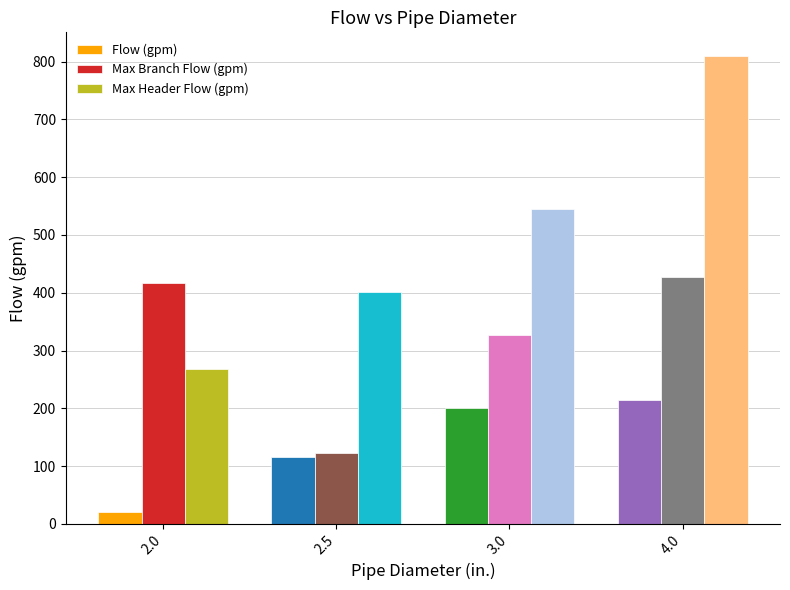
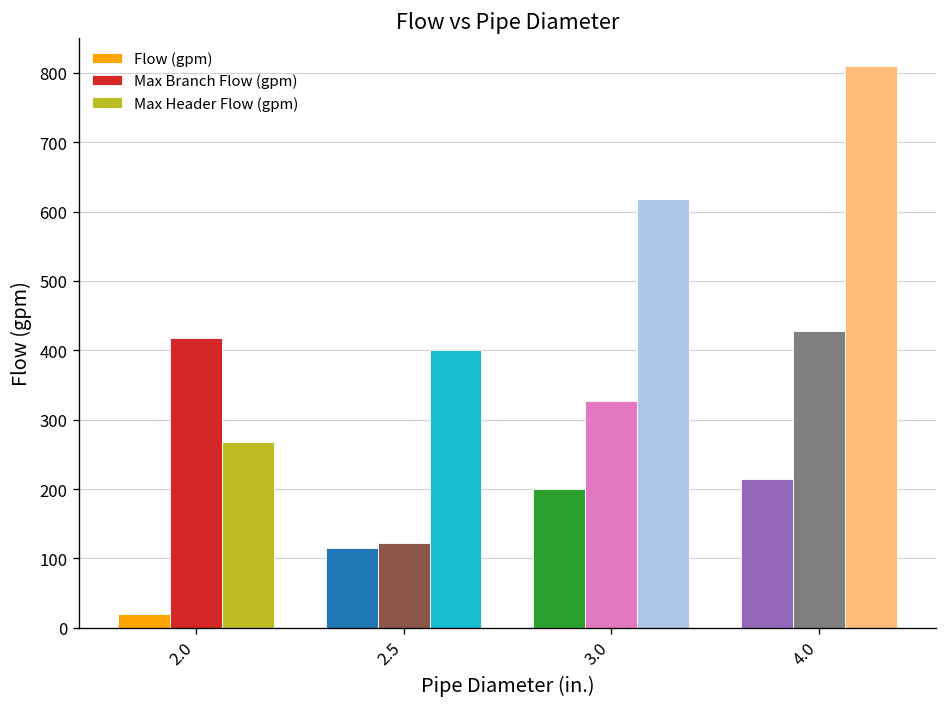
Max Header Flow (gpm), 3.0: 550 -> 620
